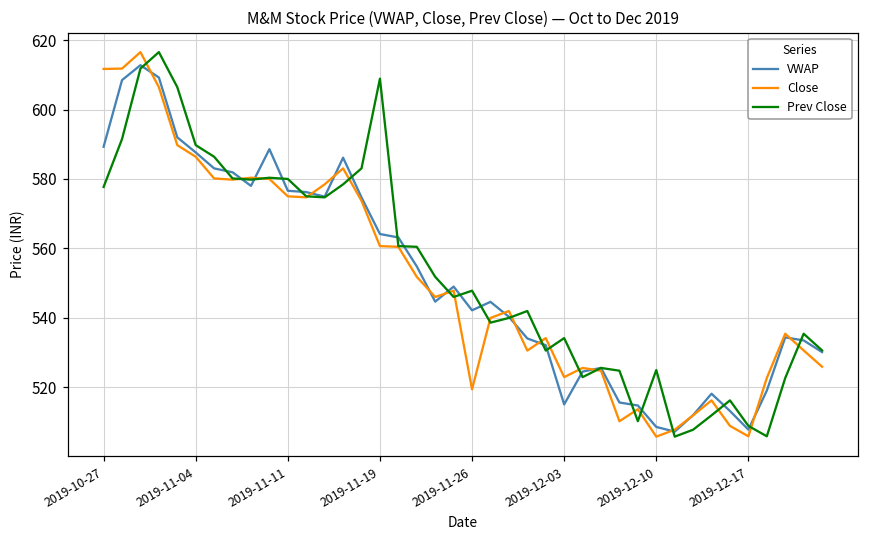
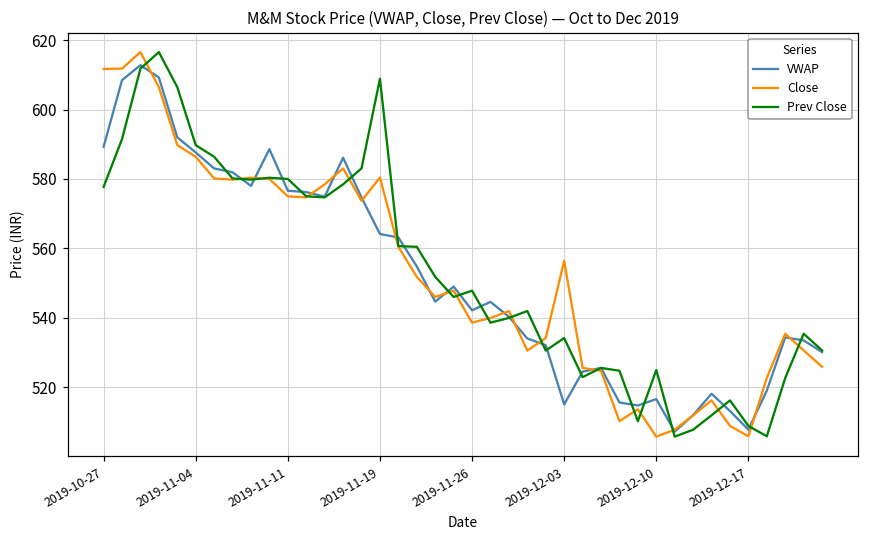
Close, 2019-11-19: 561 -> 580
Close, 2019-11-26: 519 -> 539
Close, 2019-12-03: 523 -> 556
VWAP, 2019-12-10: 509 -> 517
